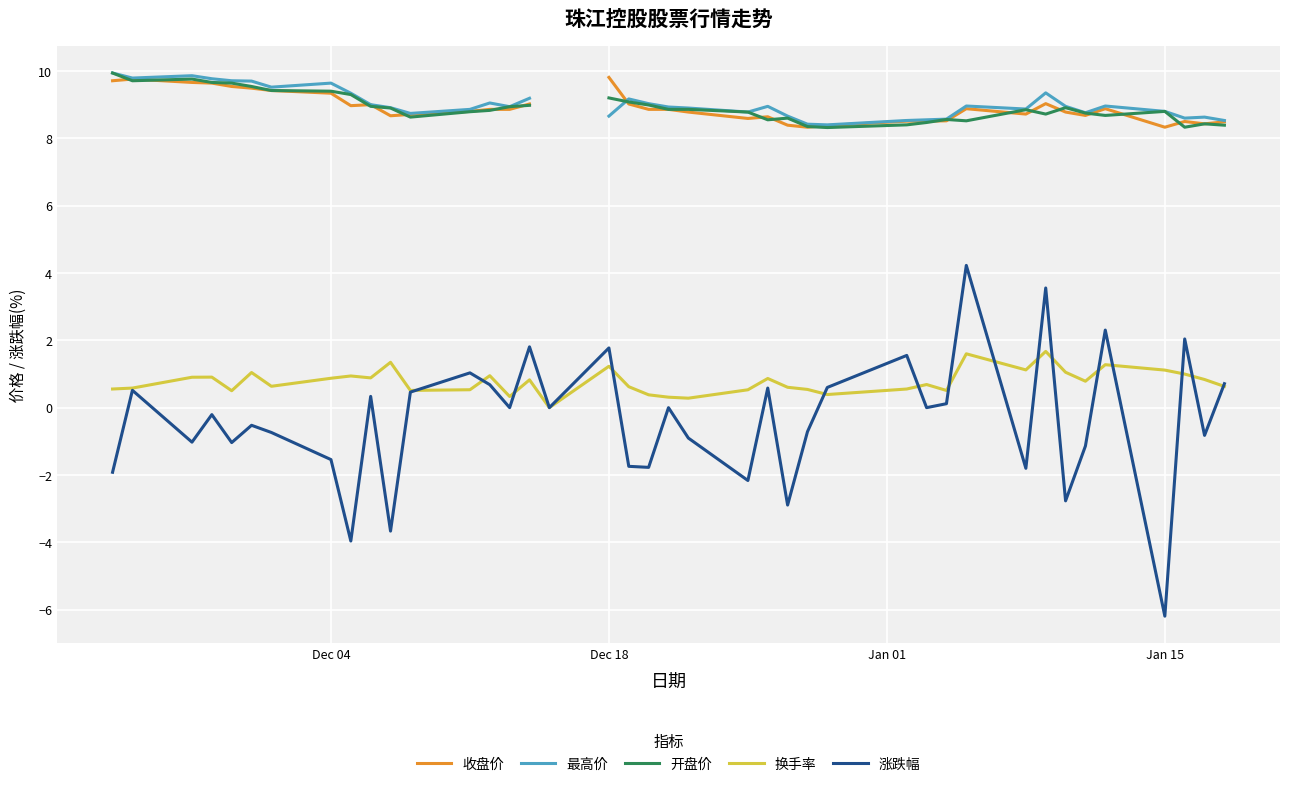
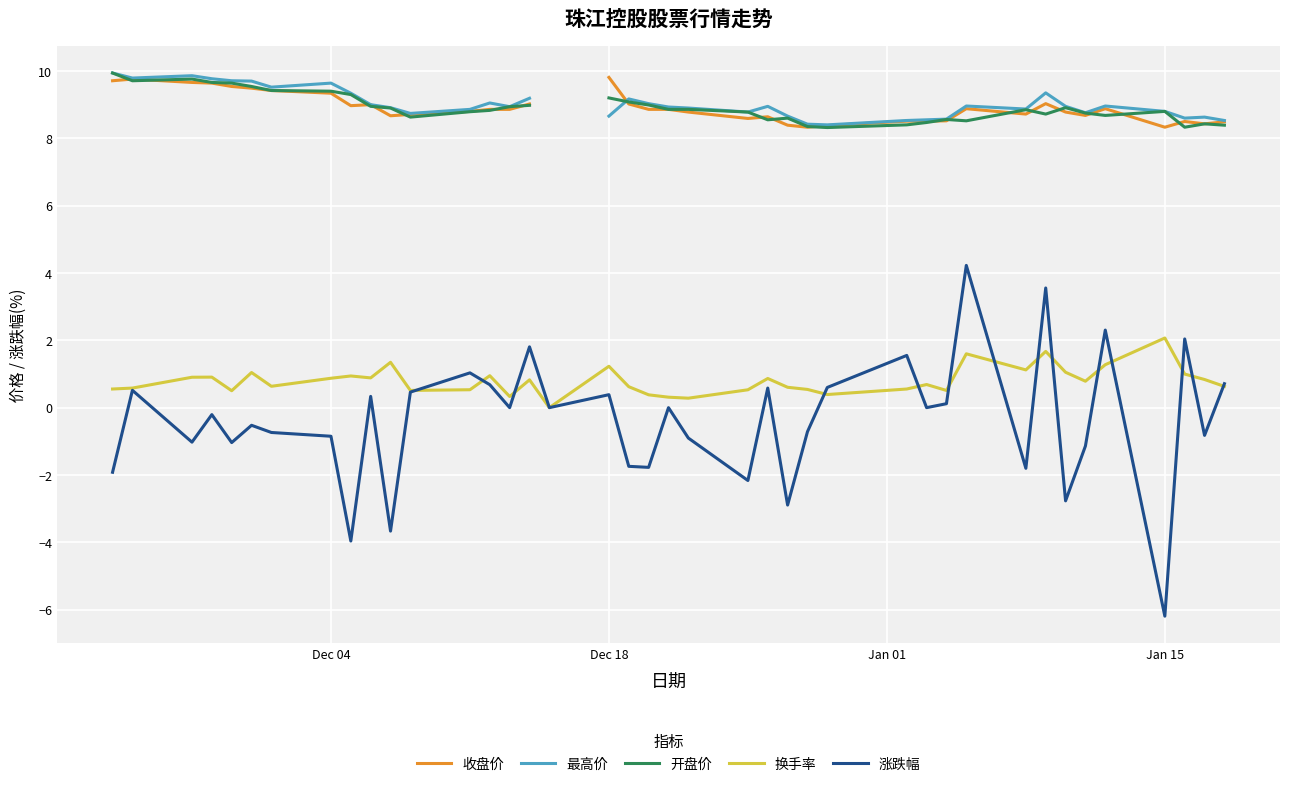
涨跌幅, Dec 04: -1.5 -> -0.8
涨跌幅, Dec 18: 1.8 -> 0.4
换手率, Jan 15: 1.1 -> 2.1
